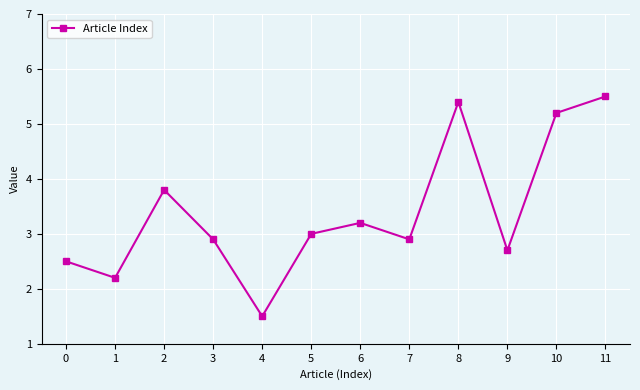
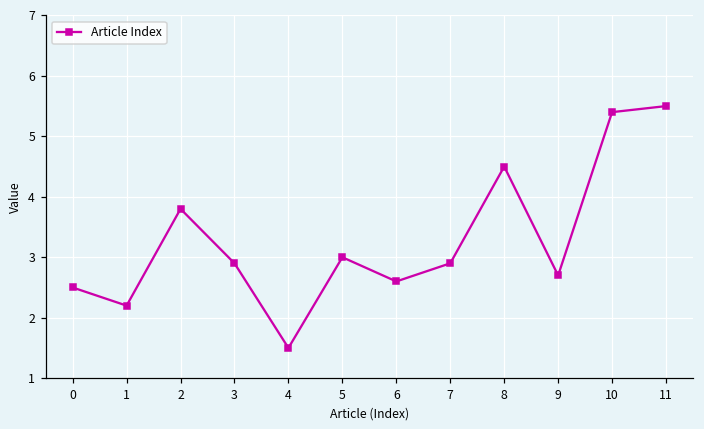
6: 3.2 -> 2.6
8: 5.4 -> 4.5
10: 5.2 -> 5.4
